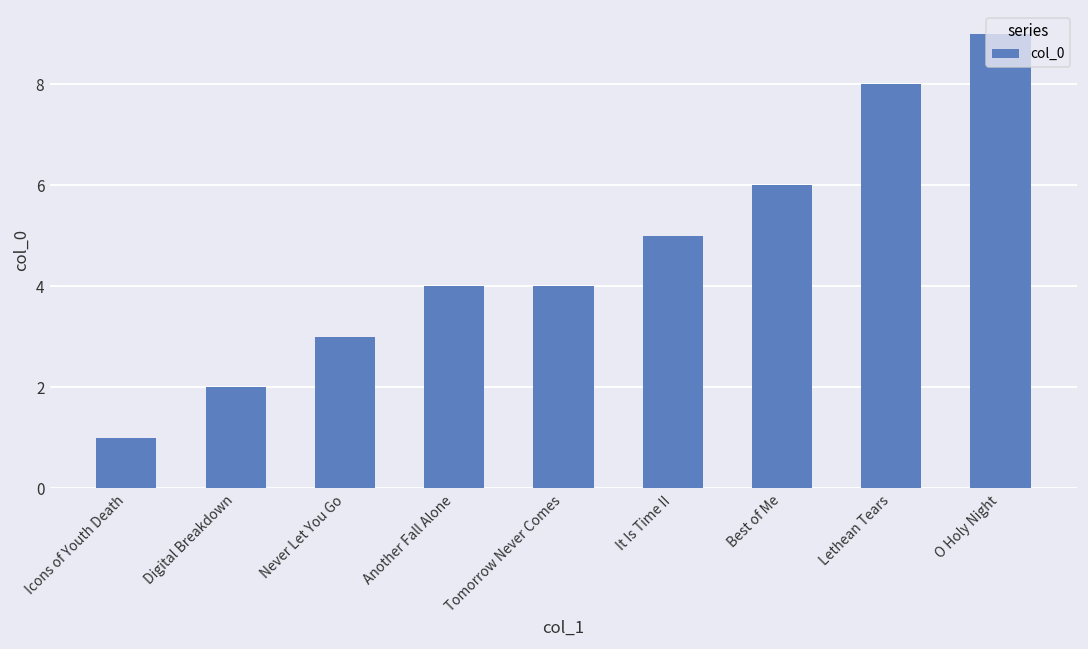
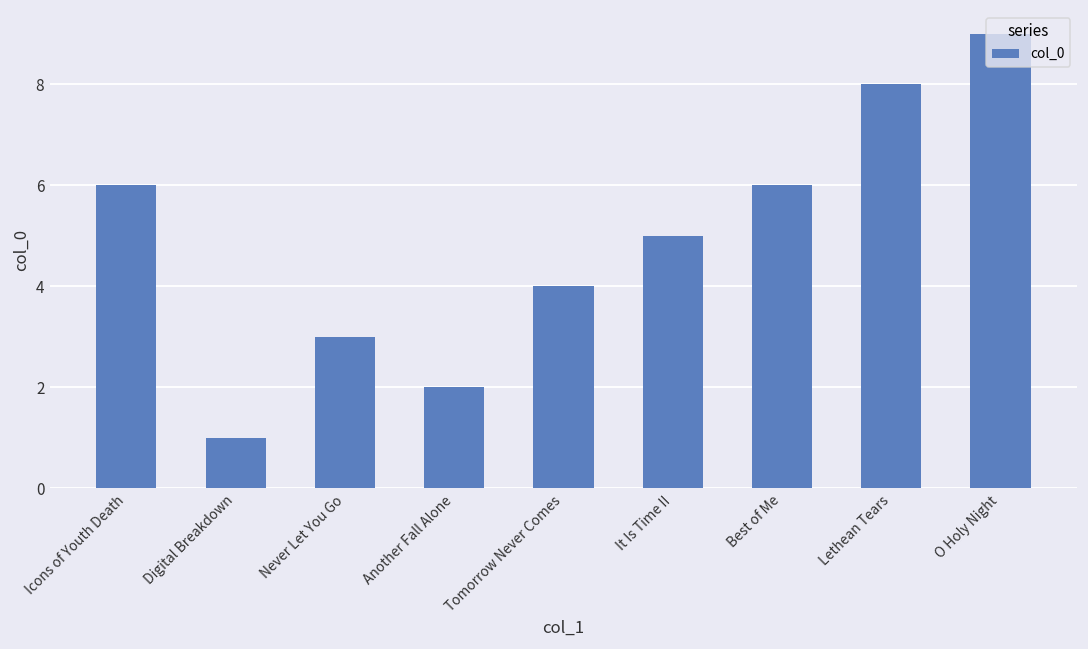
Icons of Youth Death: 1 -> 6
Digital Breakdown: 2 -> 1
Another Fall Alone: 4 -> 2
